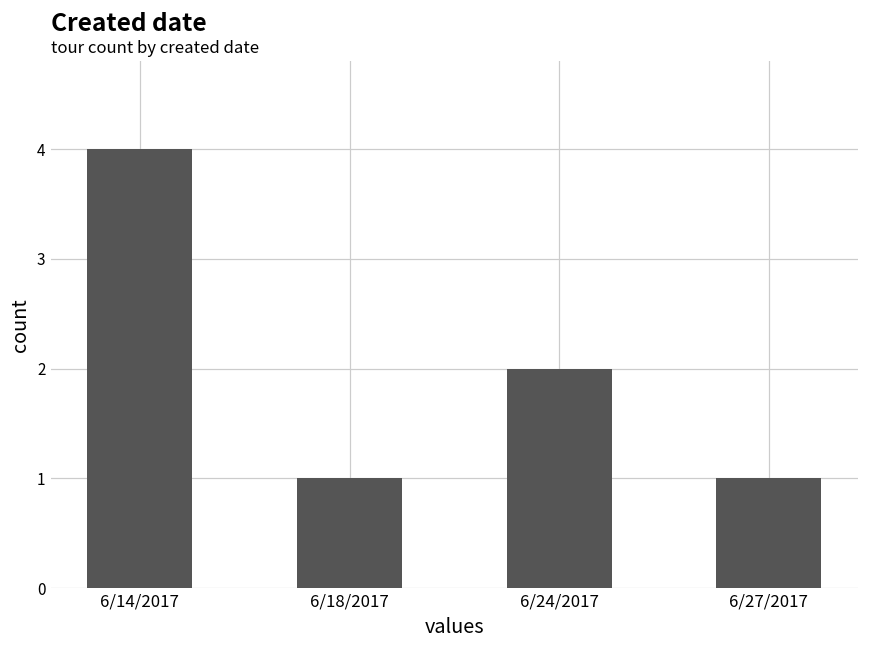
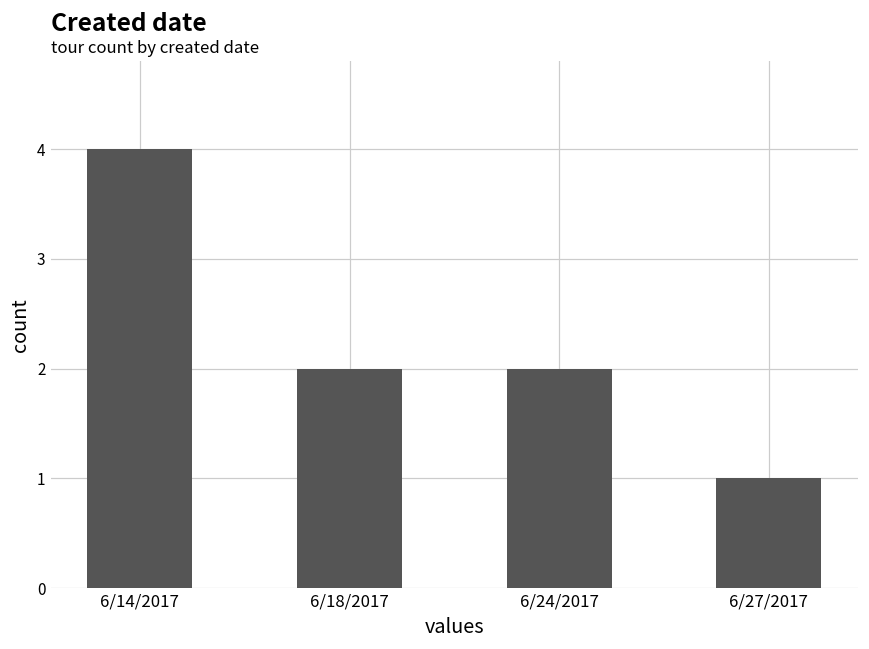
6/18/2017: 1 -> 2
